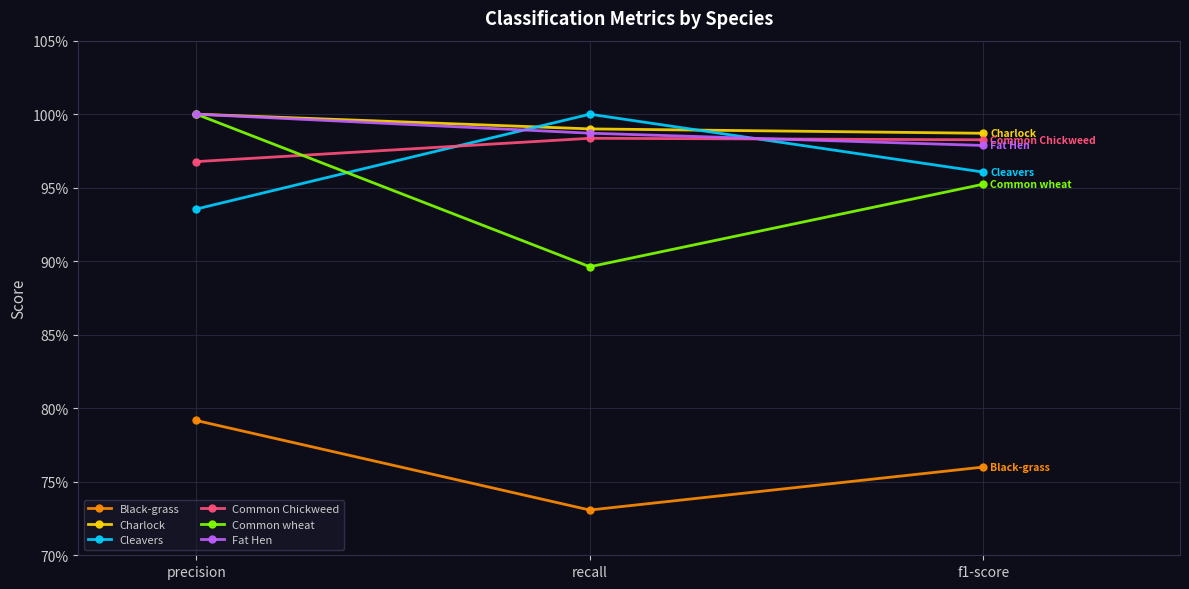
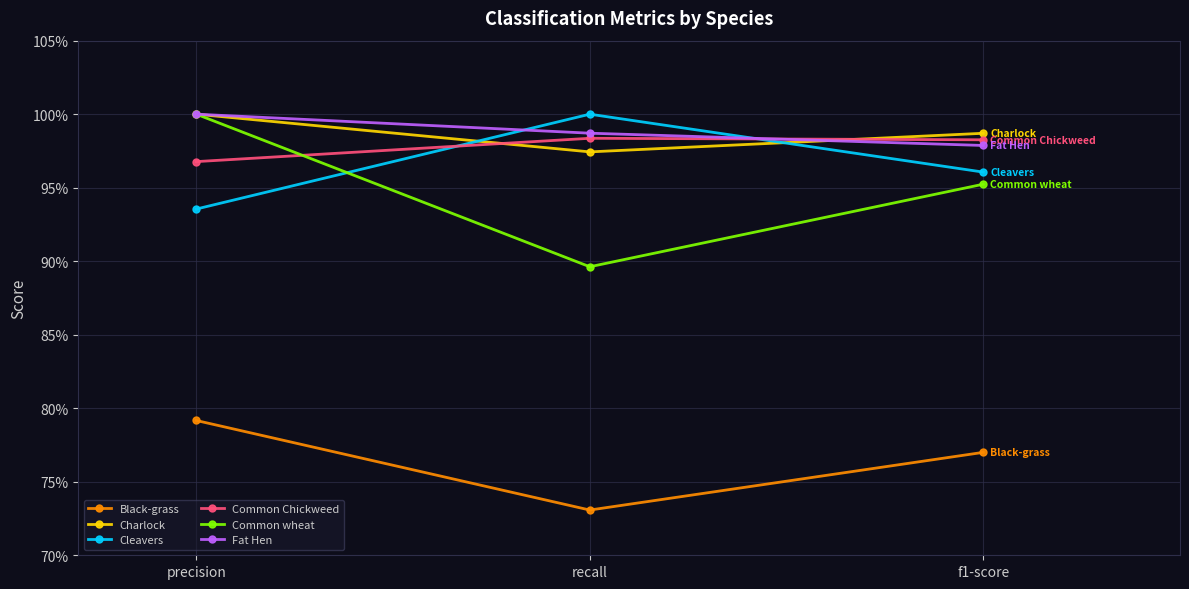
Charlock, recall: 99.0% -> 97.4%
Black-grass, f1-score: 76.0% -> 77.0%
